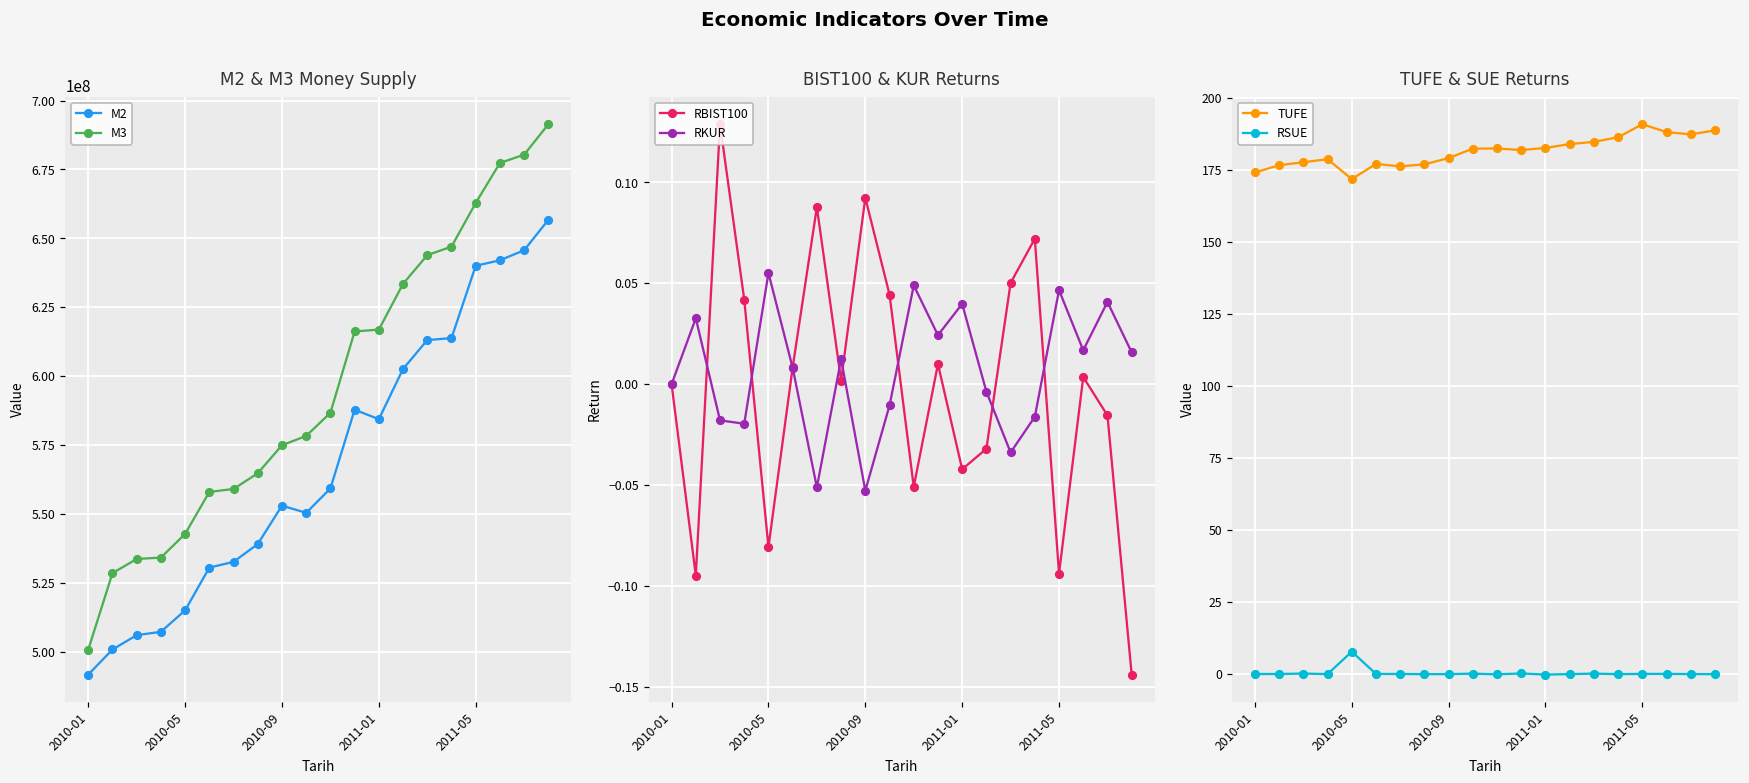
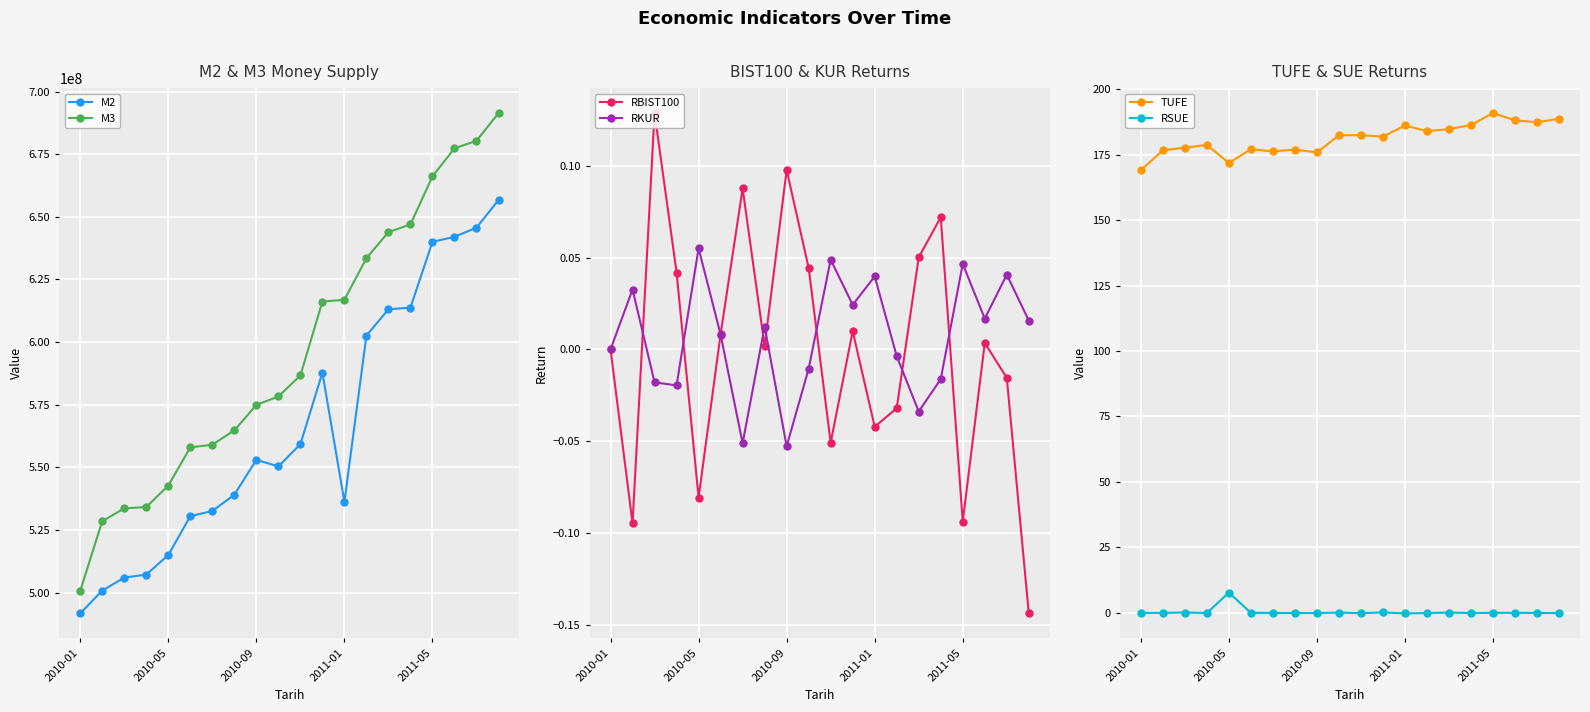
M2 & M3 Money Supply, M2, 2011-01: 584000000 -> 536000000
M2 & M3 Money Supply, M3, 2011-05: 663000000 -> 666000000
BIST100 & KUR Returns, RBIST100, 2010-09: 0.092 -> 0.098
TUFE & SUE Returns, TUFE, 2010-01: 174 -> 169
TUFE & SUE Returns, TUFE, 2010-09: 179 -> 176
TUFE & SUE Returns, TUFE, 2011-01: 183 -> 186
